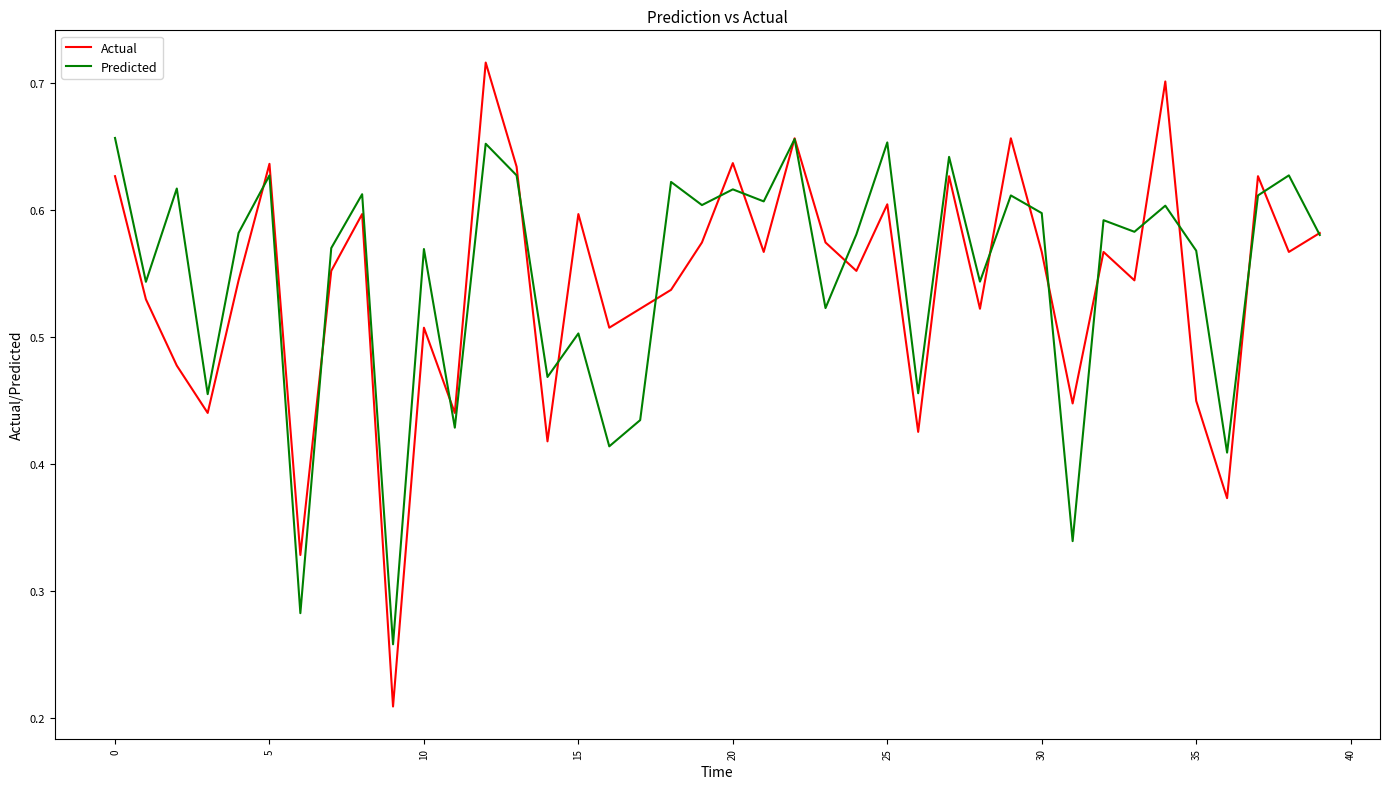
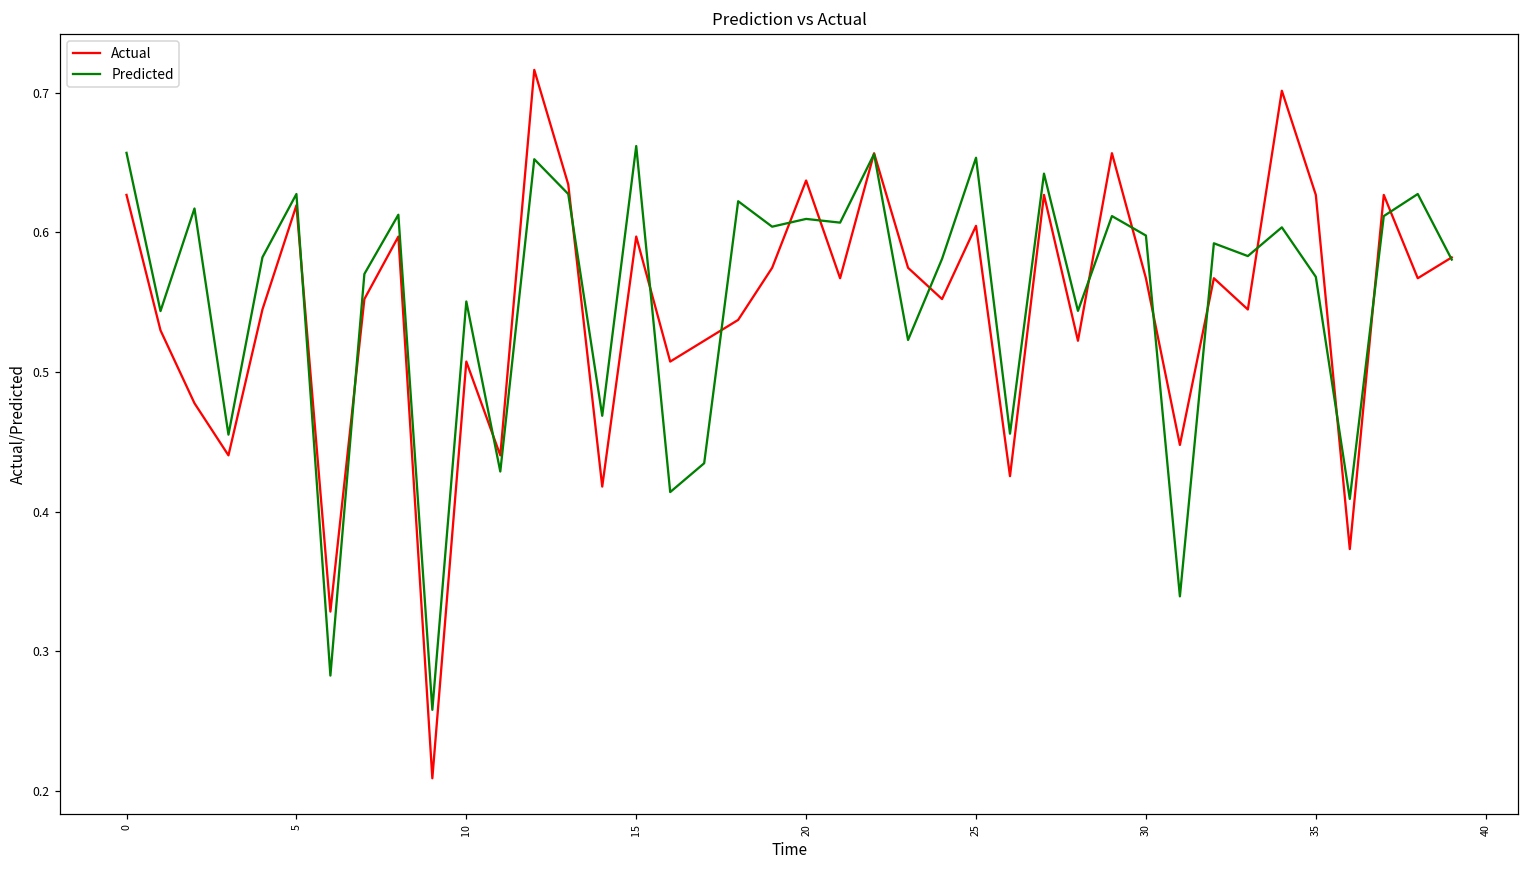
Actual, 5: 0.637 -> 0.619
Predicted, 10: 0.569 -> 0.551
Predicted, 15: 0.503 -> 0.662
Predicted, 20: 0.616 -> 0.610
Actual, 35: 0.450 -> 0.627
